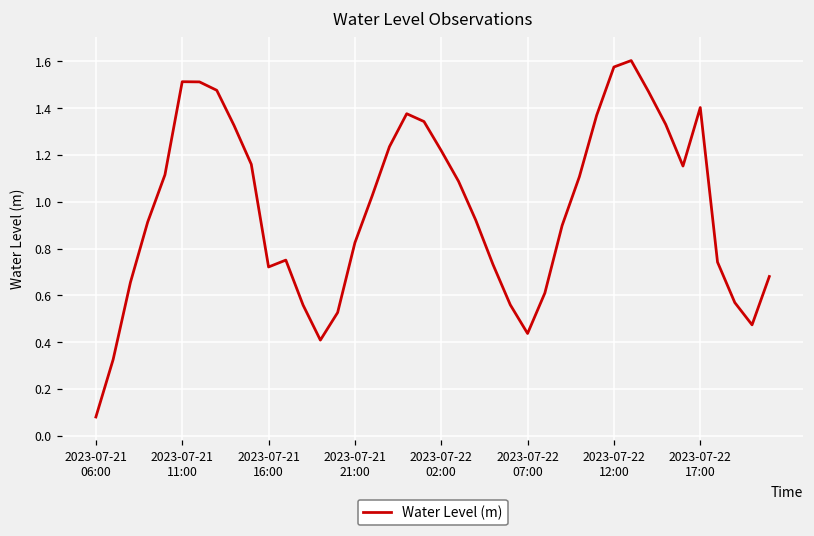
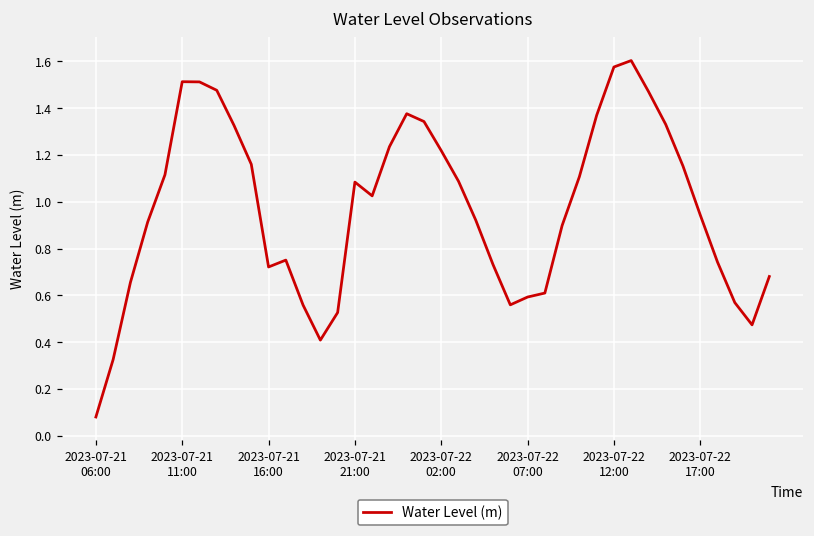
2023-07-21 21:00: 0.83 -> 1.08
2023-07-22 07:00: 0.44 -> 0.59
2023-07-22 17:00: 1.40 -> 0.94
